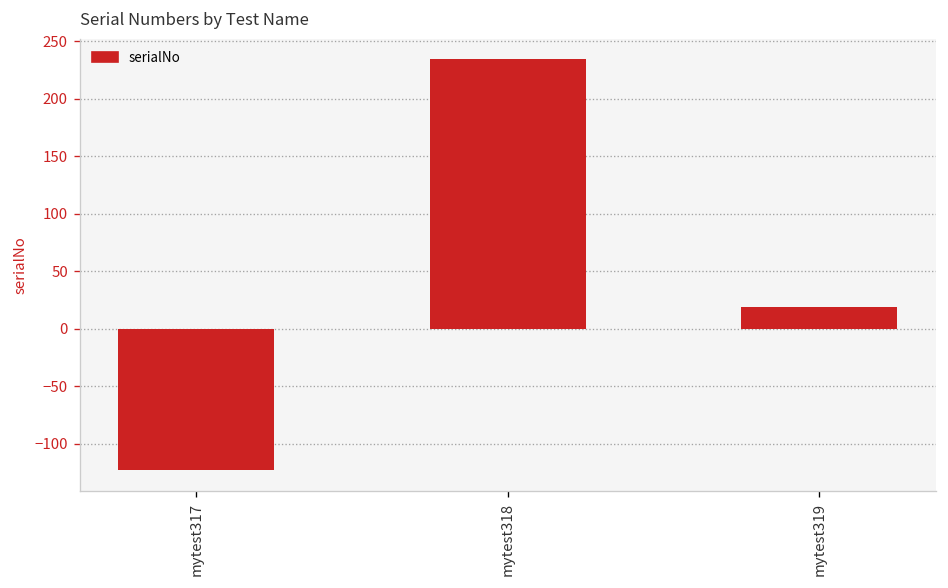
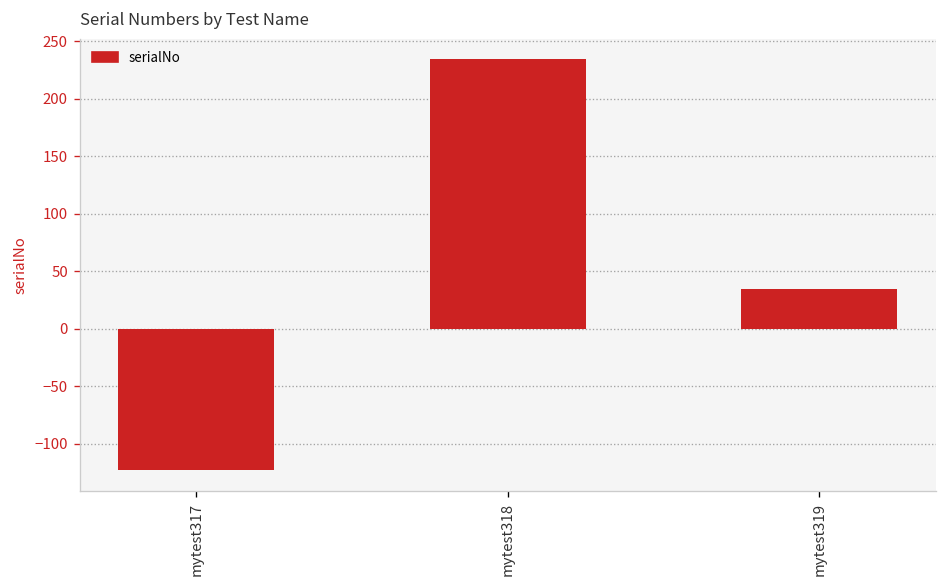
mytest319: 20 -> 30
